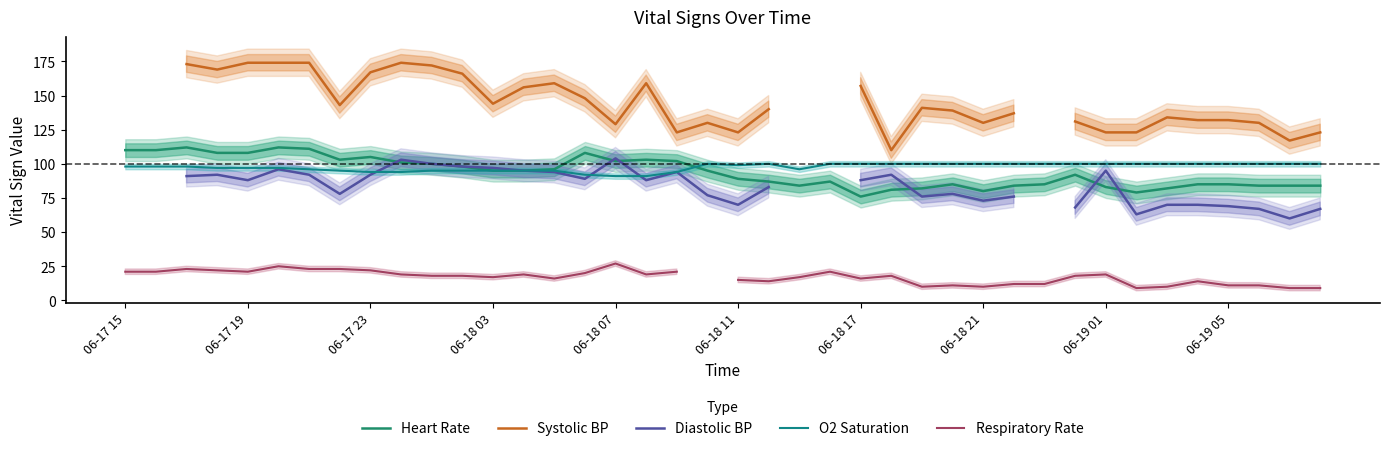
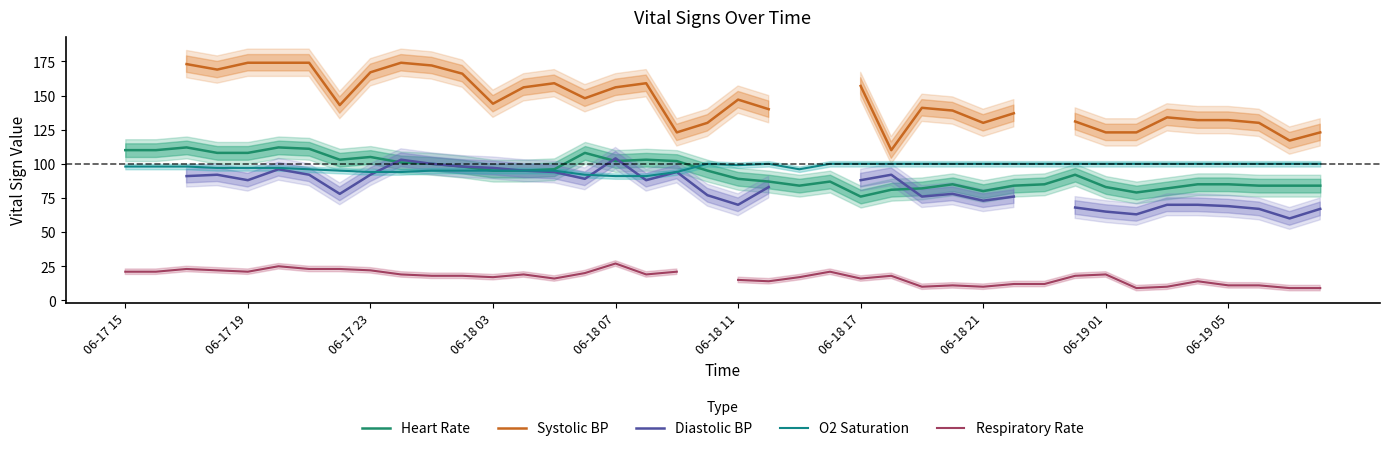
Systolic BP, 06-18 07: 129 -> 156
Systolic BP, 06-18 11: 123 -> 147
Diastolic BP, 06-19 01: 95 -> 65
